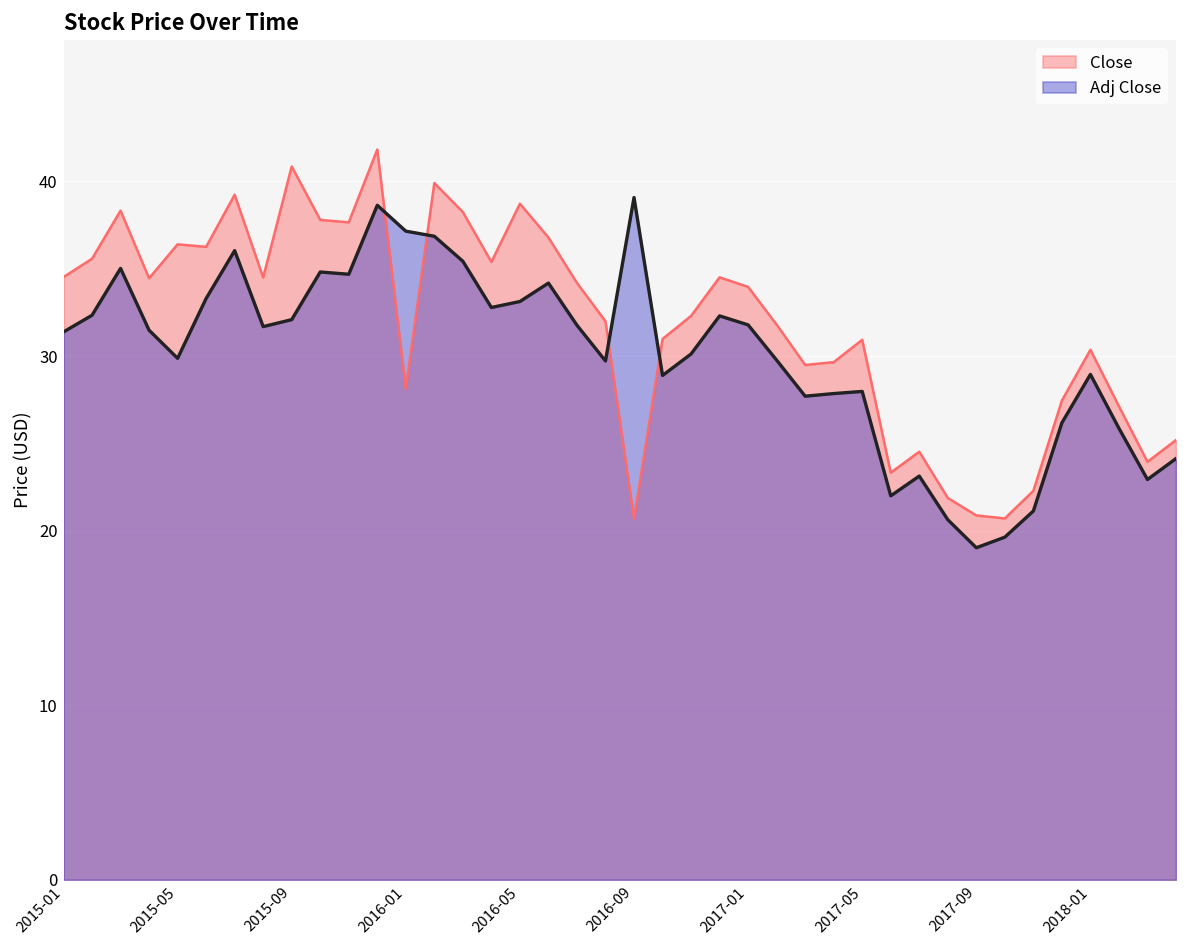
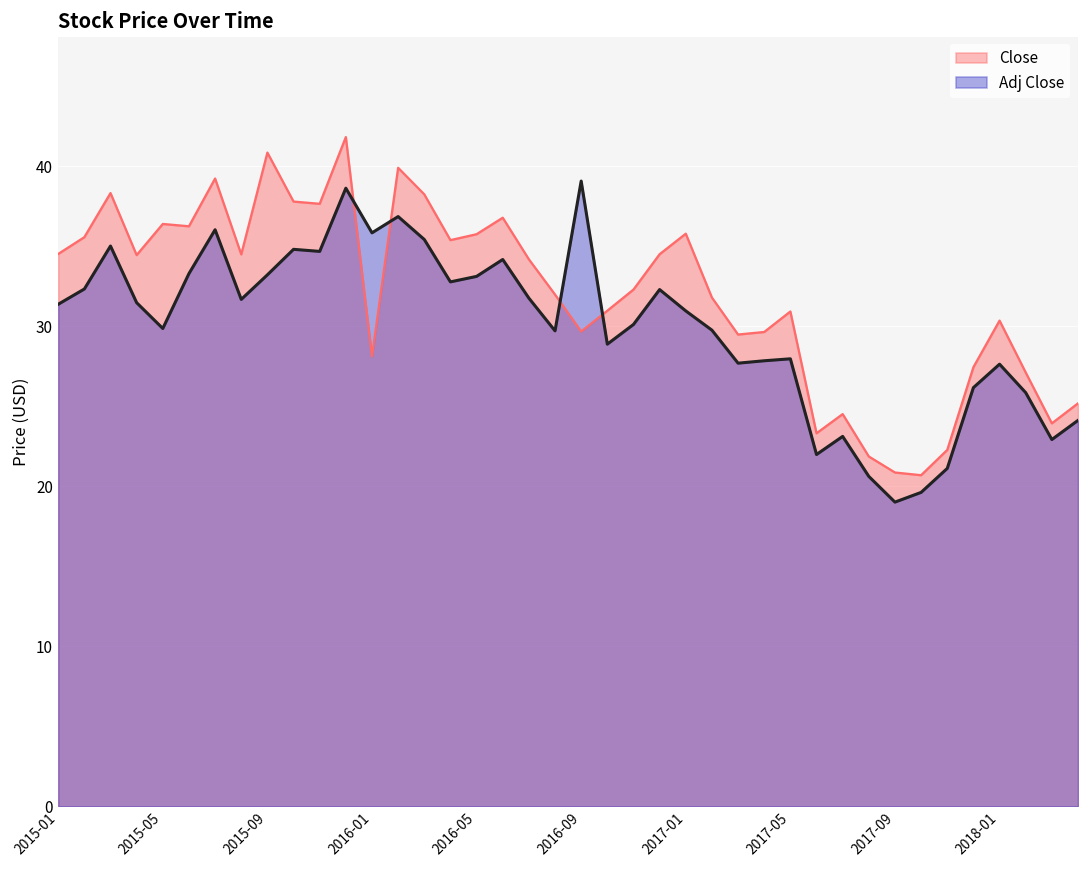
Adj Close, 2015-09: 32.1 -> 33.2
Adj Close, 2016-01: 37.2 -> 35.8
Close, 2016-05: 38.7 -> 35.8
Close, 2016-09: 20.7 -> 29.7
Close, 2017-01: 34.0 -> 35.8
Adj Close, 2017-01: 31.8 -> 31.0
Adj Close, 2018-01: 28.9 -> 27.6
